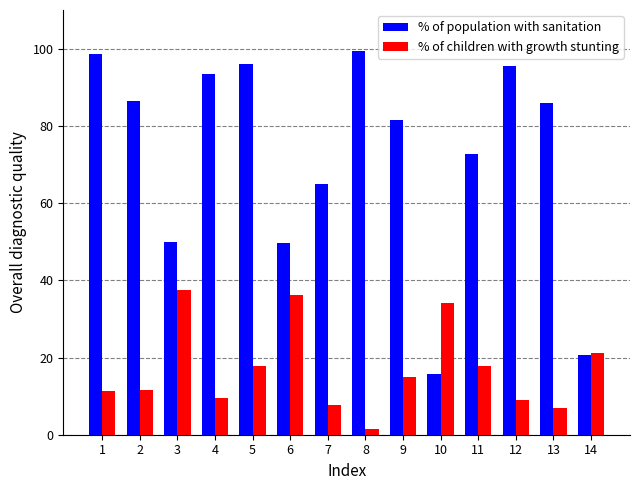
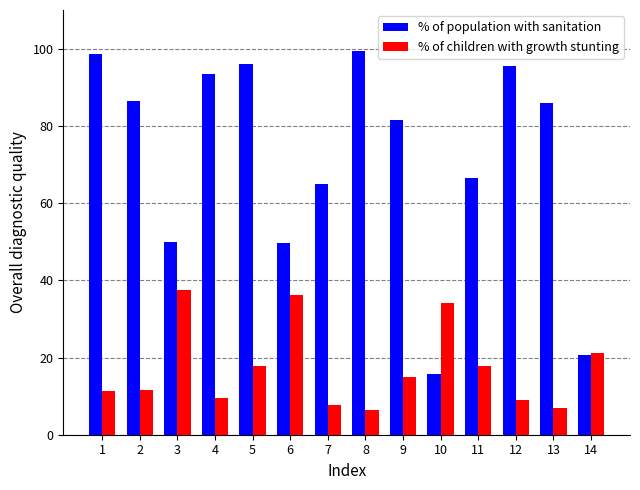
% of children with growth stunting, 8: 2 -> 6
% of population with sanitation, 11: 73 -> 67
